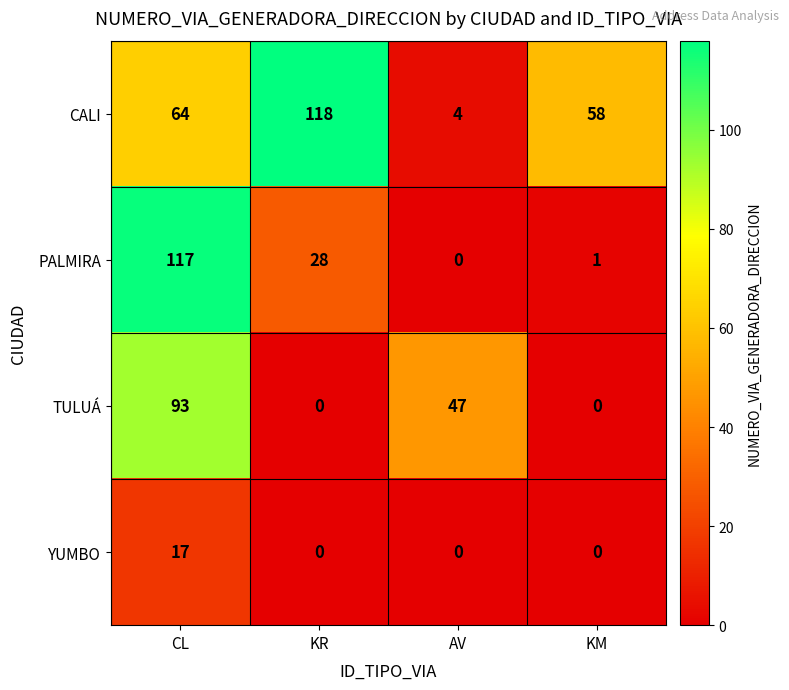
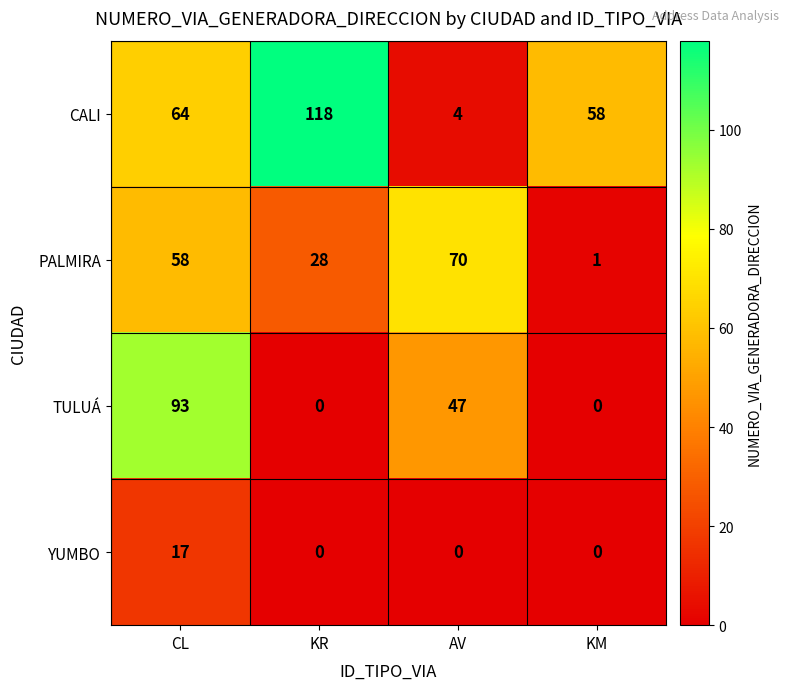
PALMIRA, CL: 117 -> 58
PALMIRA, AV: 0 -> 70
